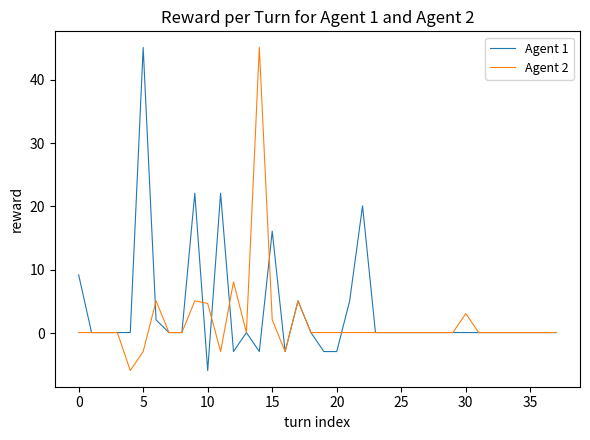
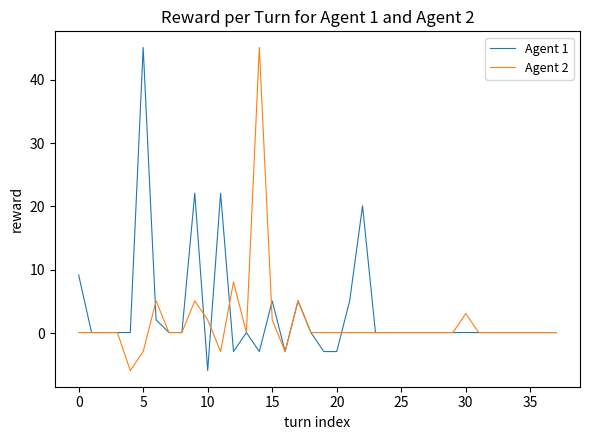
Agent 2, 10: 5 -> 2
Agent 1, 15: 16 -> 5
